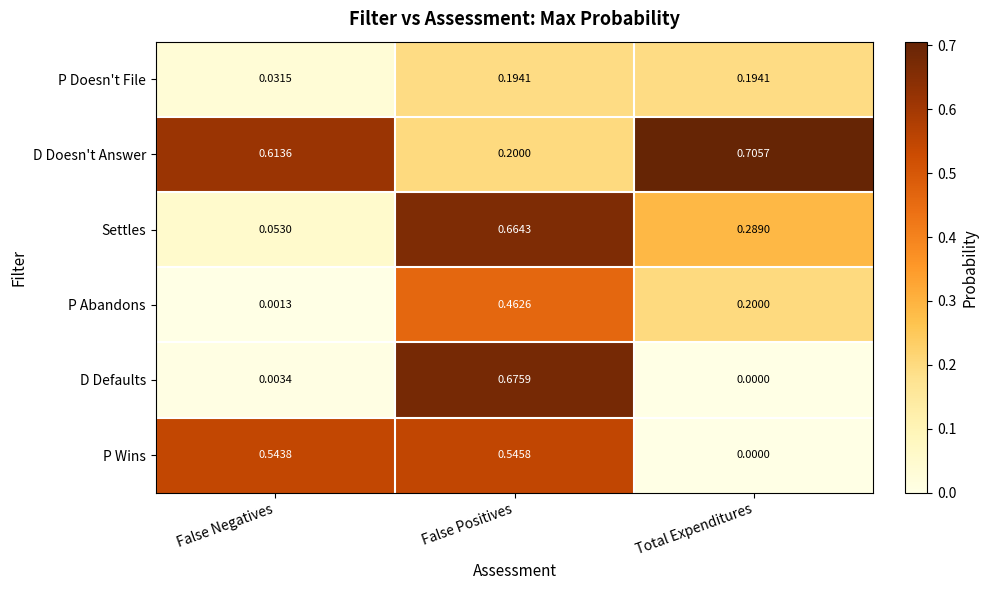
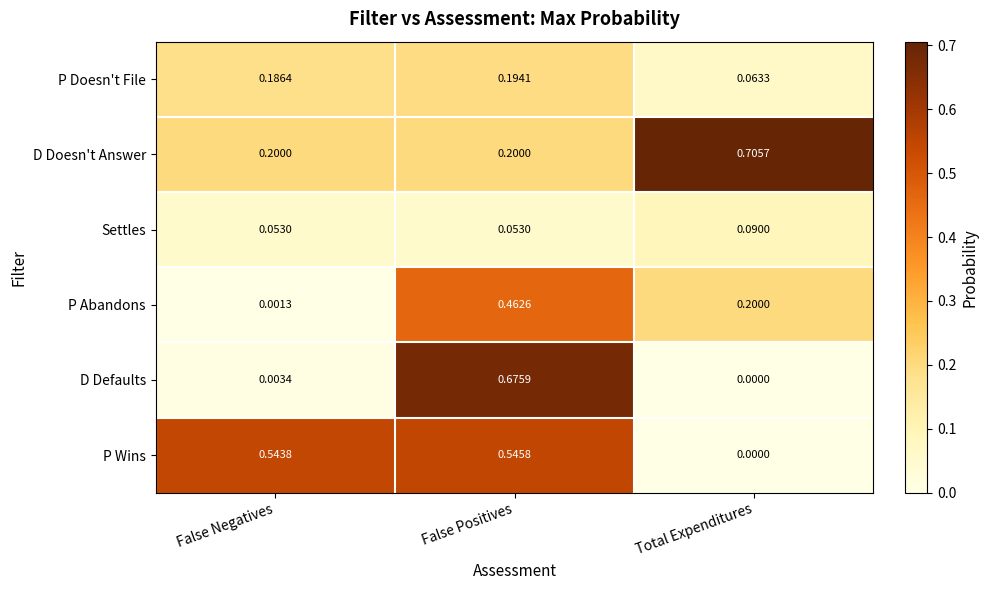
P Doesn't File, False Negatives: 0.0315 -> 0.1864
P Doesn't File, Total Expenditures: 0.1941 -> 0.0633
D Doesn't Answer, False Negatives: 0.6136 -> 0.2000
Settles, False Positives: 0.6643 -> 0.0530
Settles, Total Expenditures: 0.2890 -> 0.0900
